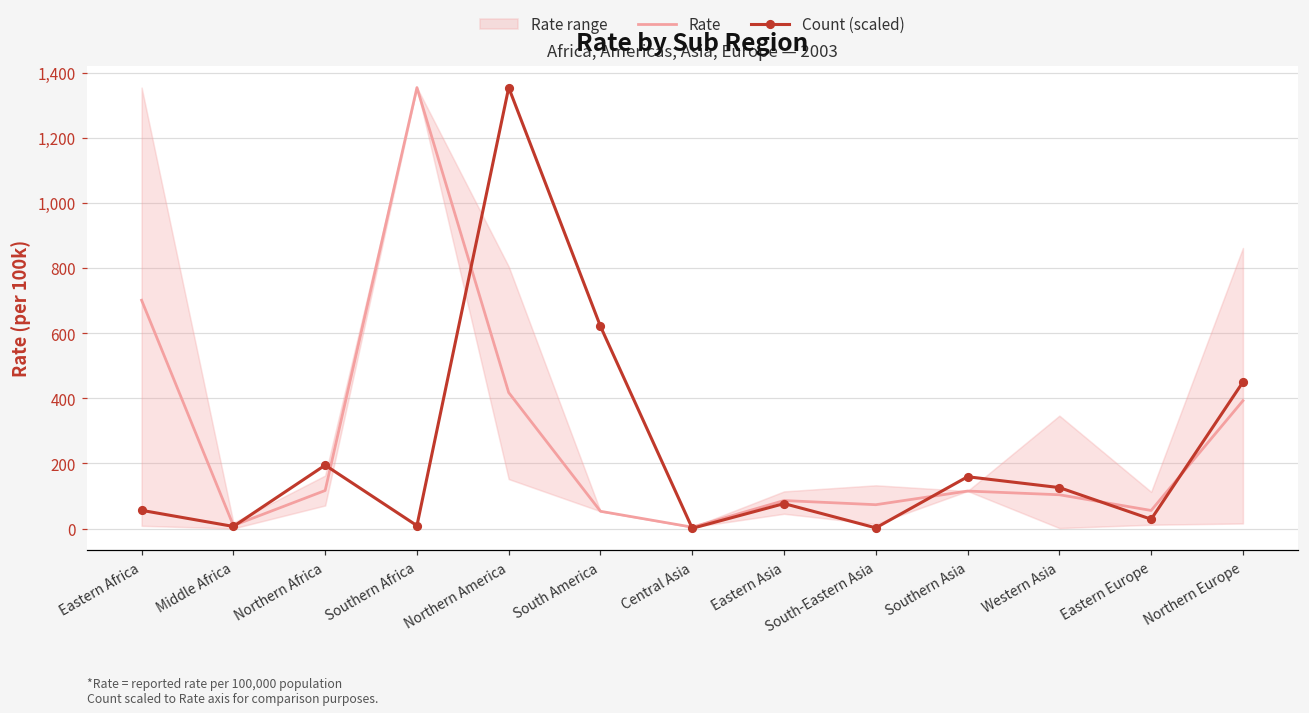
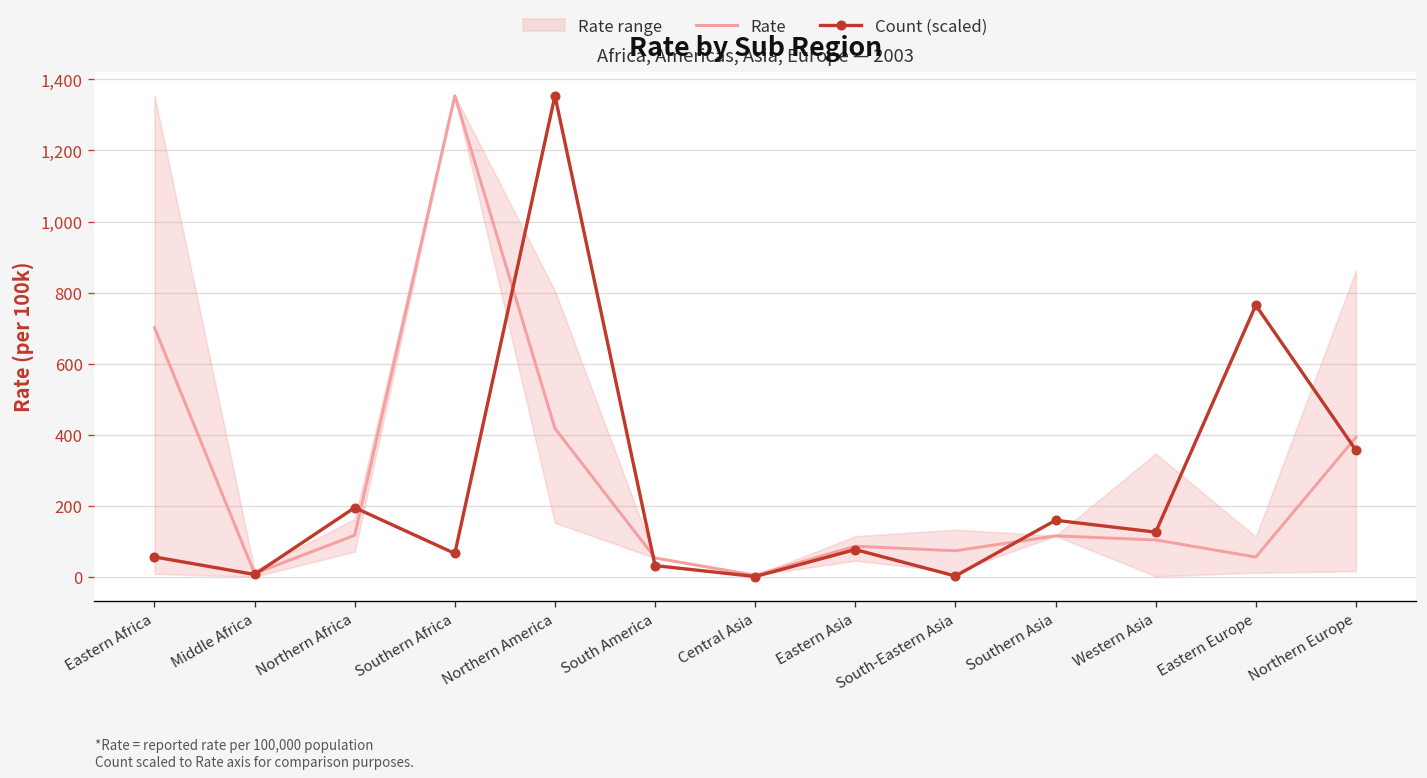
Count (scaled), Southern Africa: 10 -> 70
Count (scaled), South America: 620 -> 30
Count (scaled), Eastern Europe: 30 -> 760
Count (scaled), Northern Europe: 450 -> 360
